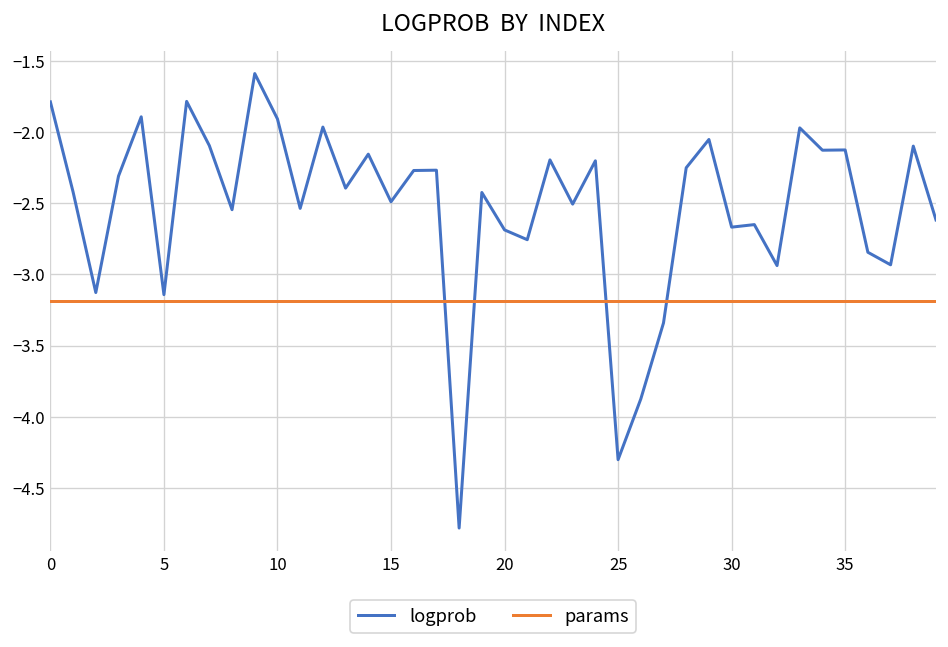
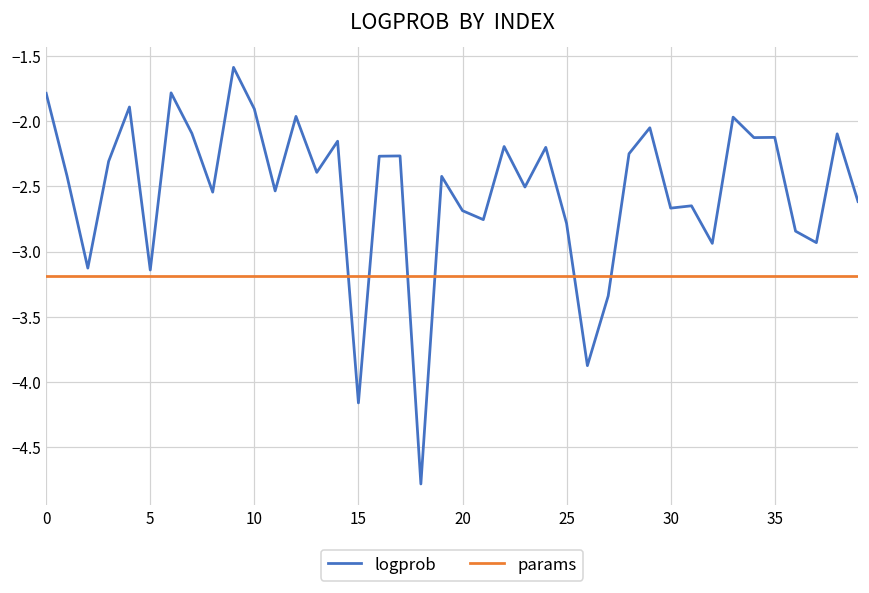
logprob, 15: -2.49 -> -4.16
logprob, 25: -4.30 -> -2.78
